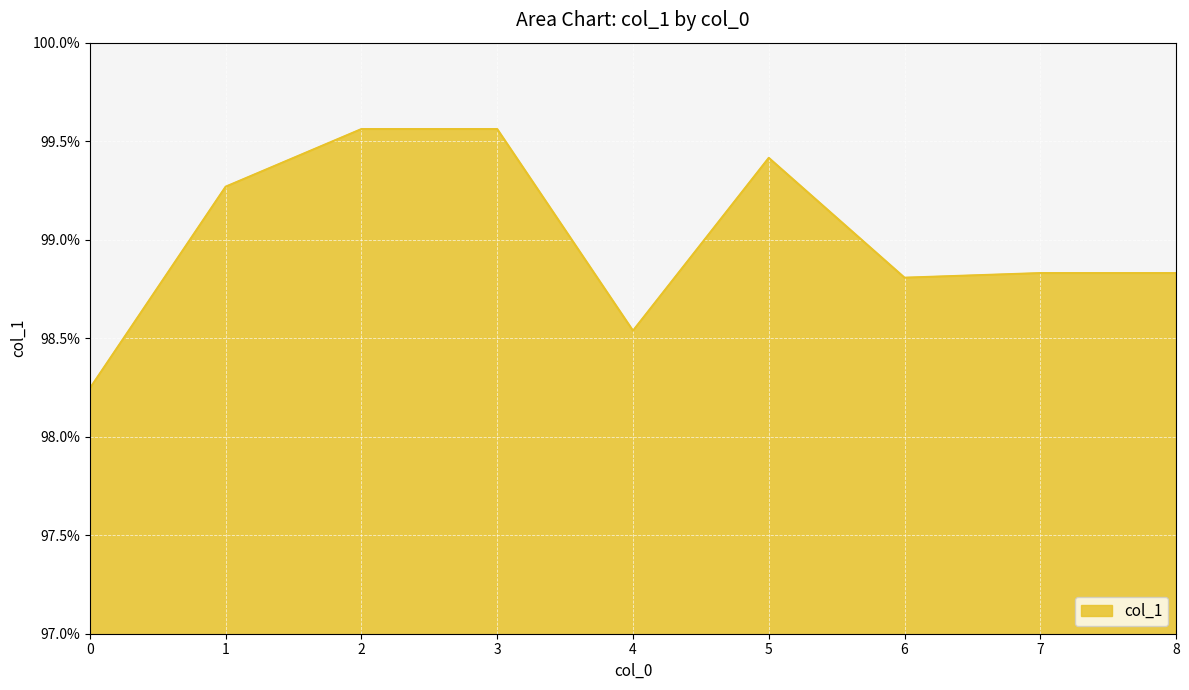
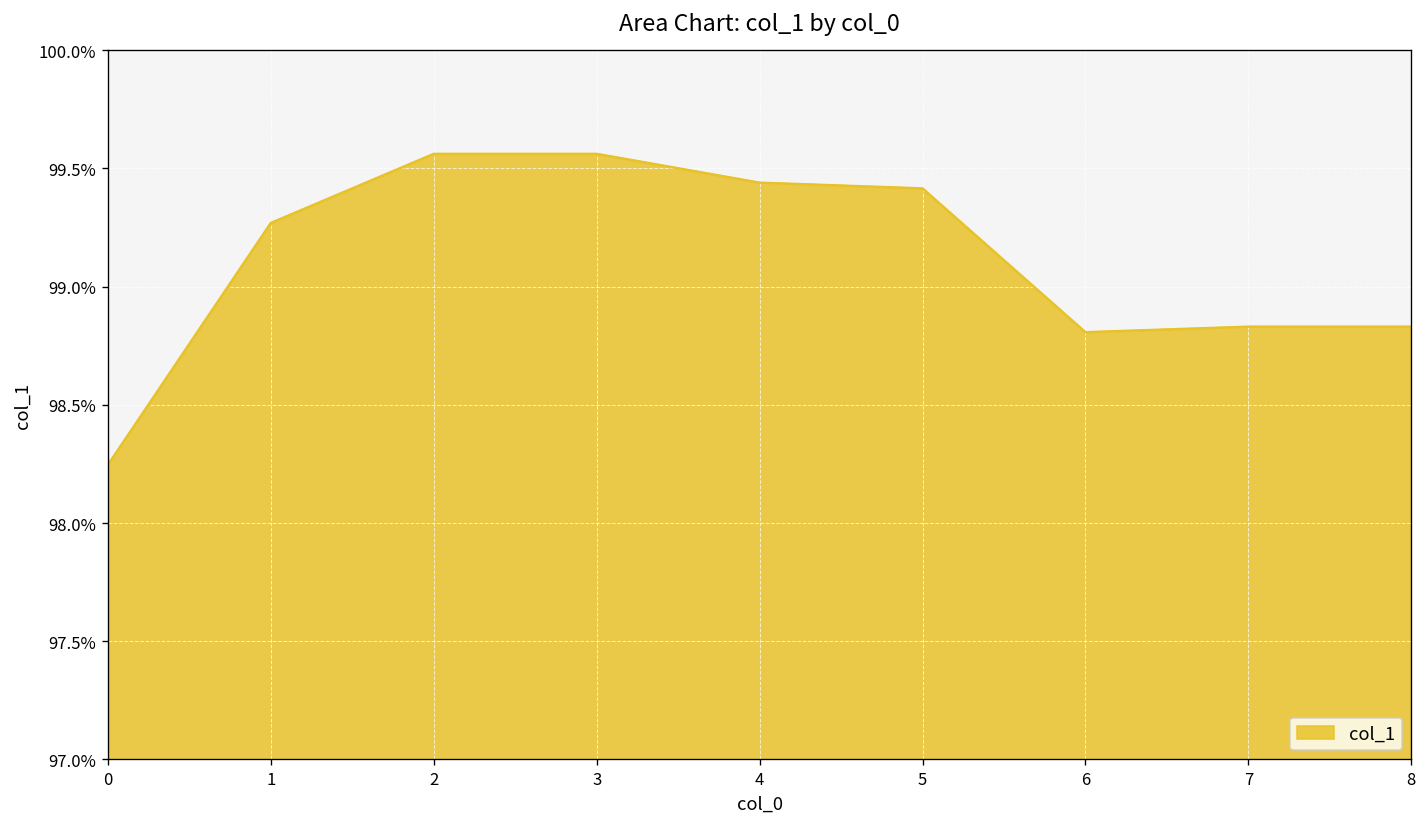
4: 98.54% -> 99.44%
